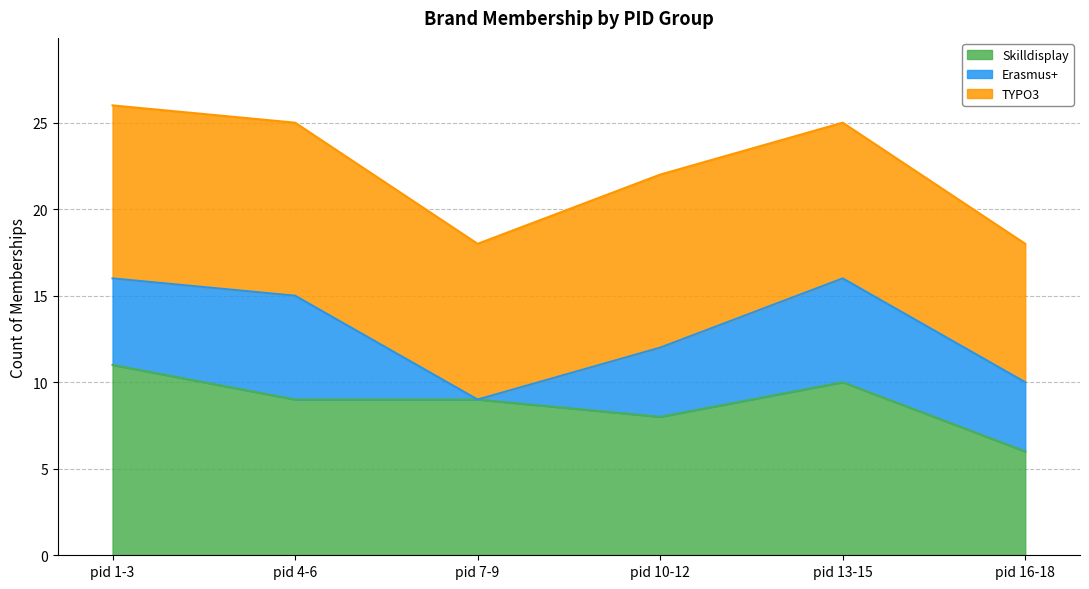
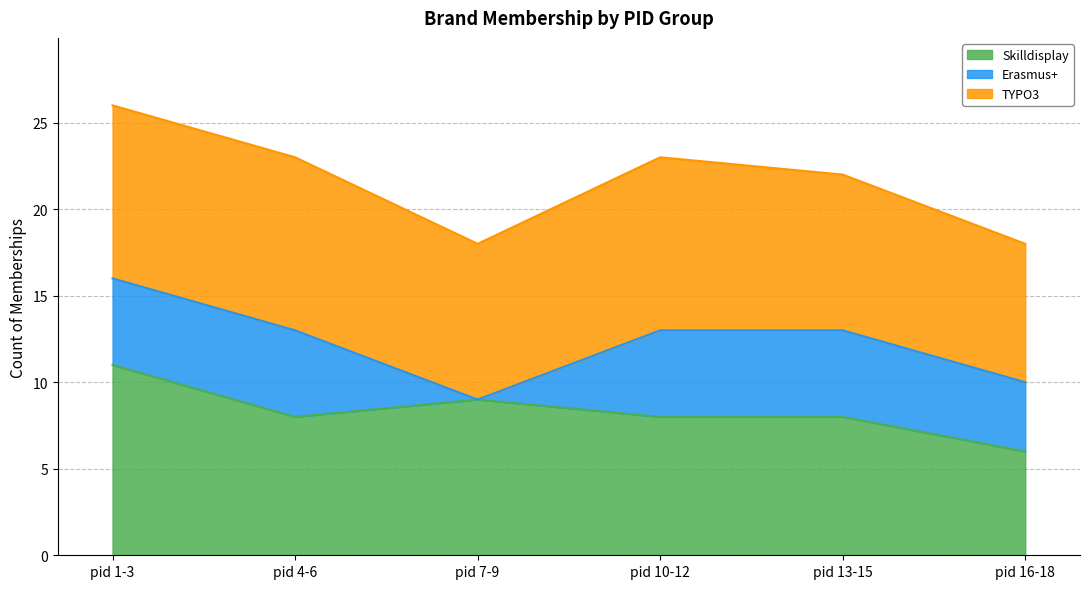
Skilldisplay, pid 4-6: 9 -> 8
Erasmus+, pid 4-6: 6 -> 5
Erasmus+, pid 10-12: 4 -> 5
Skilldisplay, pid 13-15: 10 -> 8
Erasmus+, pid 13-15: 6 -> 5
